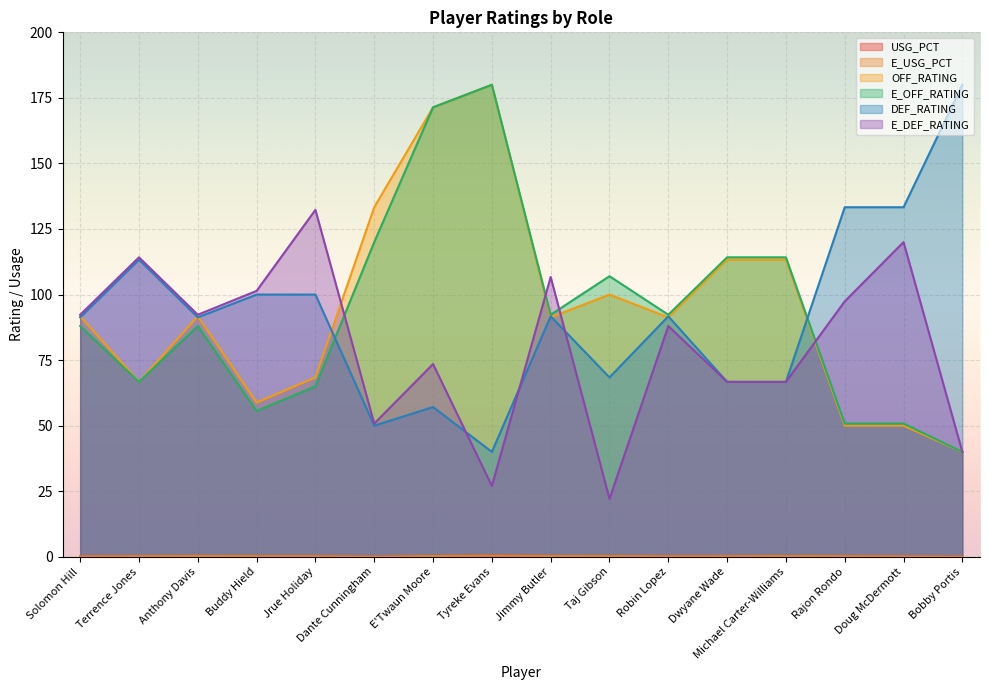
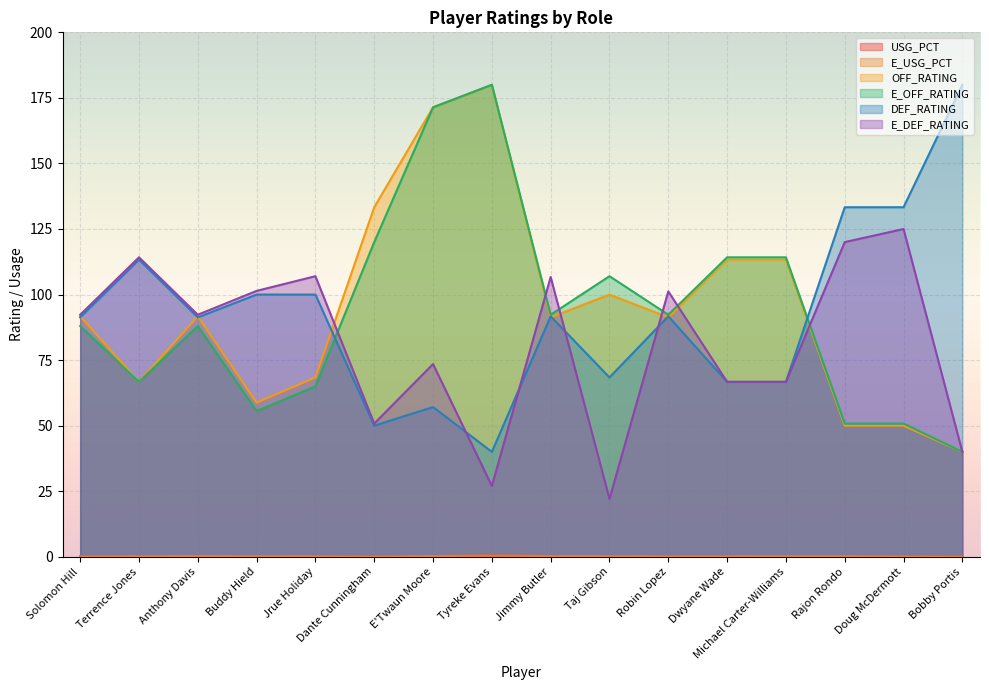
E_DEF_RATING, Jrue Holiday: 132 -> 107
E_DEF_RATING, Robin Lopez: 88 -> 101
E_DEF_RATING, Rajon Rondo: 97 -> 120
E_DEF_RATING, Doug McDermott: 120 -> 125
